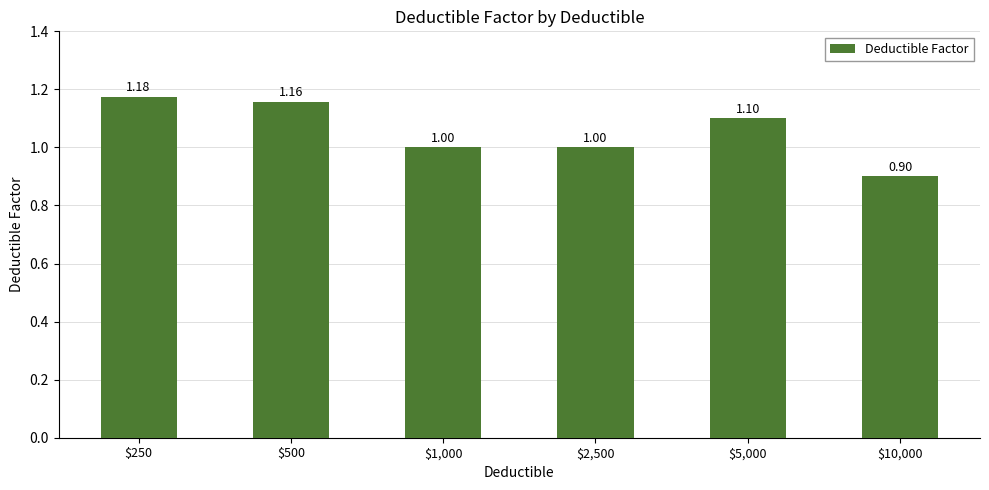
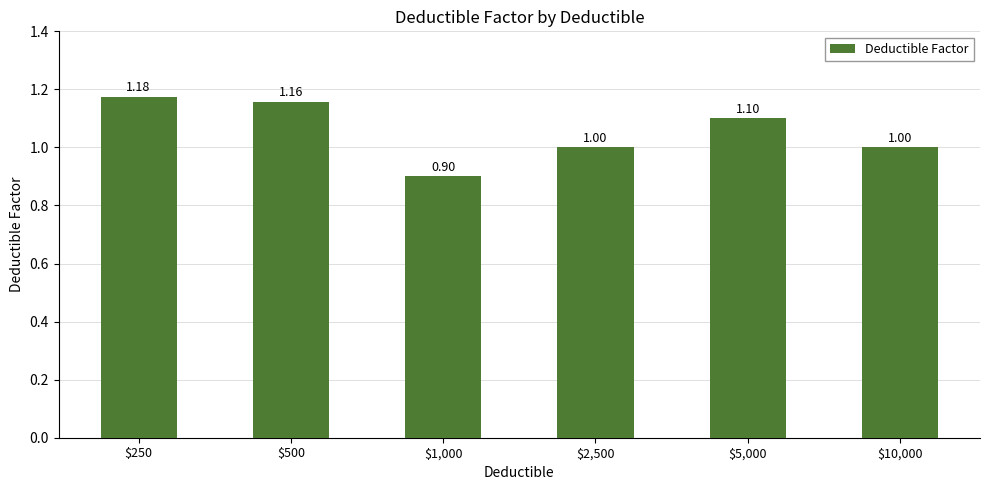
$1,000: 1.00 -> 0.90
$10,000: 0.90 -> 1.00
